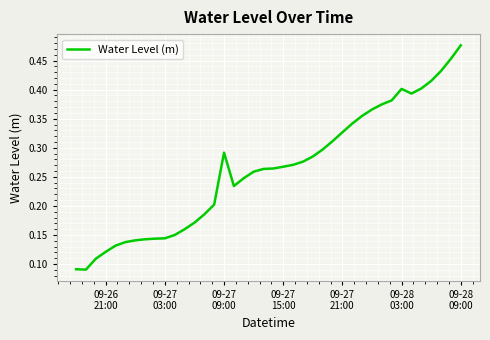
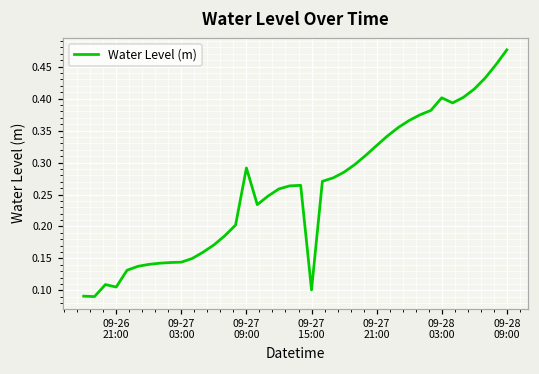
09-26 21:00: 0.12 -> 0.11
09-27 15:00: 0.27 -> 0.10
